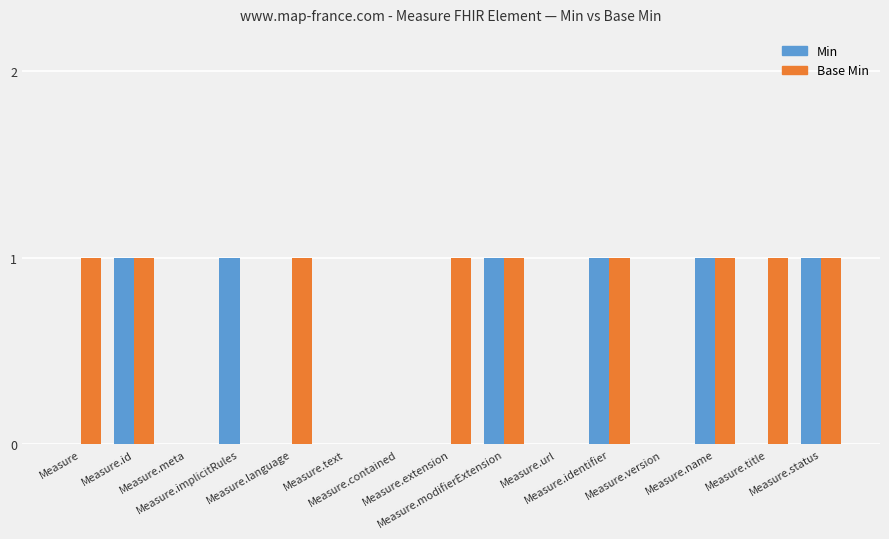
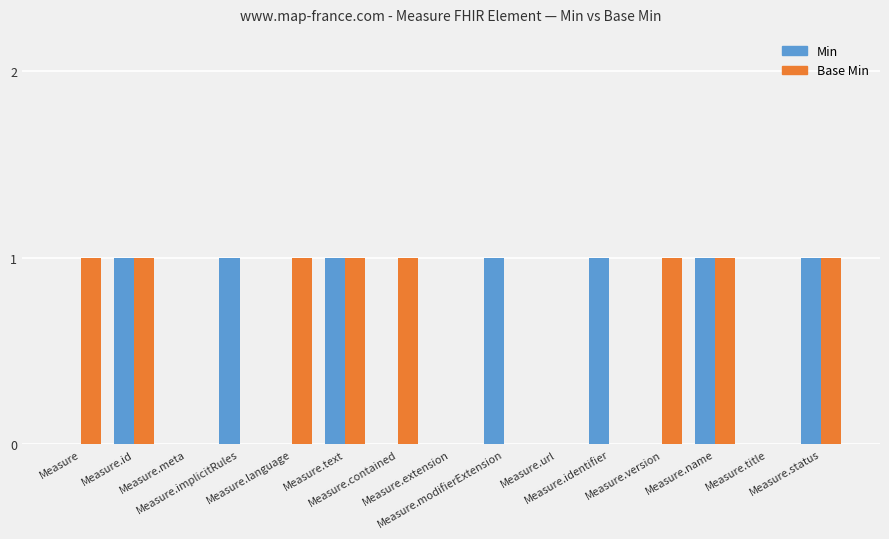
Min, Measure.text: 0 -> 1
Base Min, Measure.text: 0 -> 1
Base Min, Measure.contained: 0 -> 1
Base Min, Measure.extension: 1 -> 0
Base Min, Measure.modifierExtension: 1 -> 0
Base Min, Measure.identifier: 1 -> 0
Base Min, Measure.version: 0 -> 1
Base Min, Measure.title: 1 -> 0
